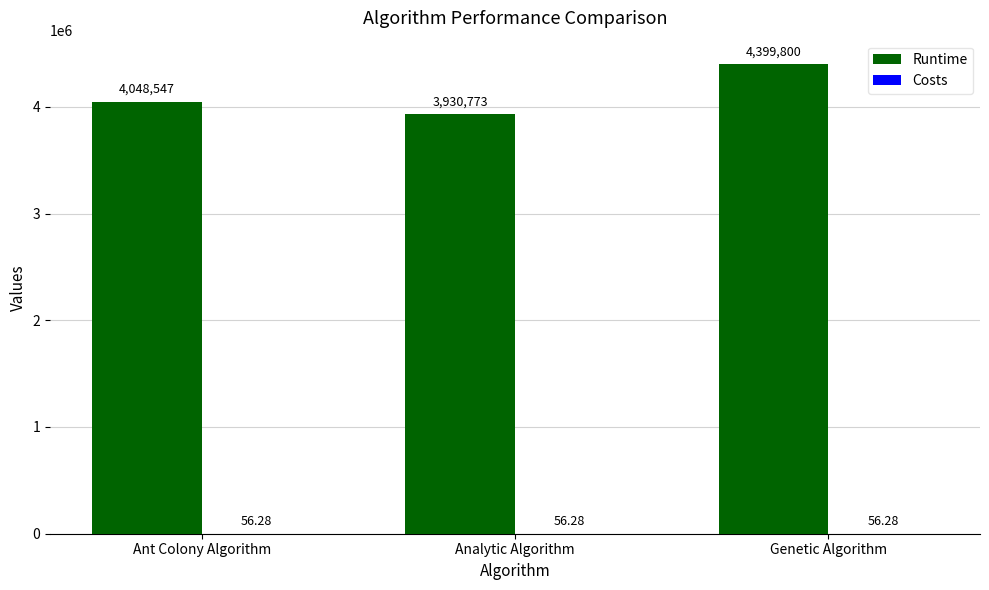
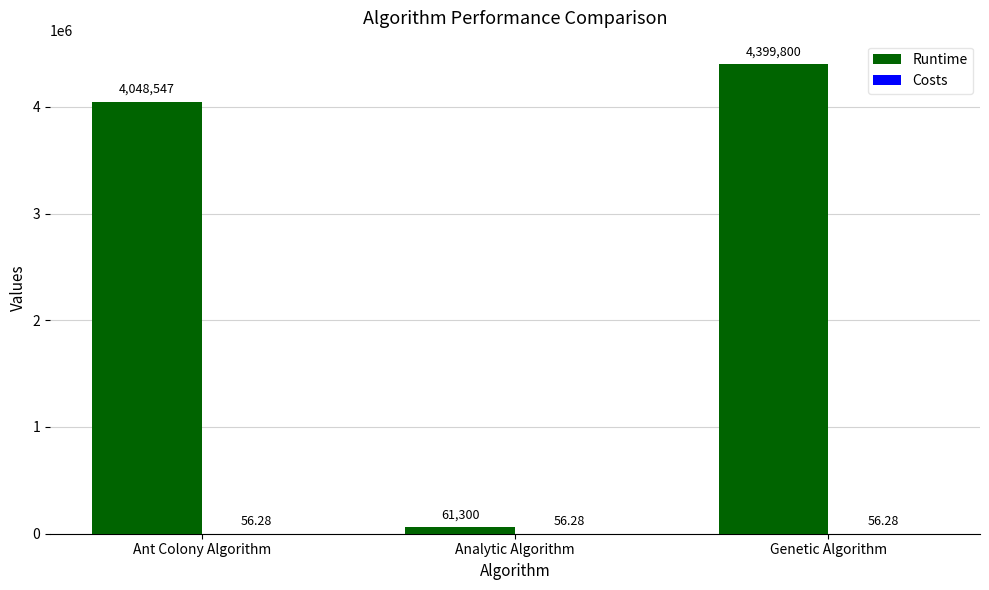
Runtime, Analytic Algorithm: 3,930,773 -> 61,300
